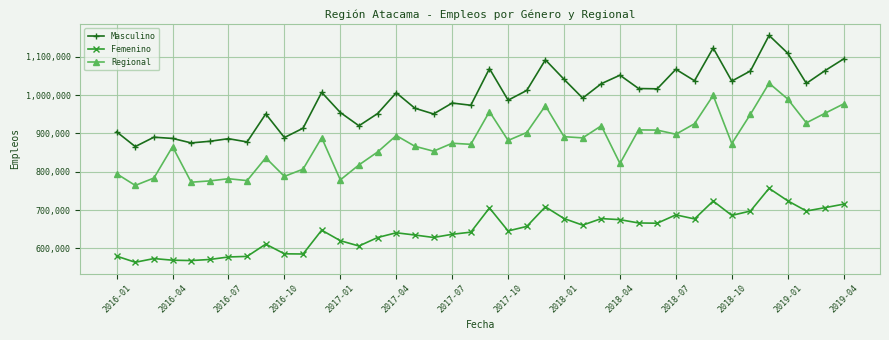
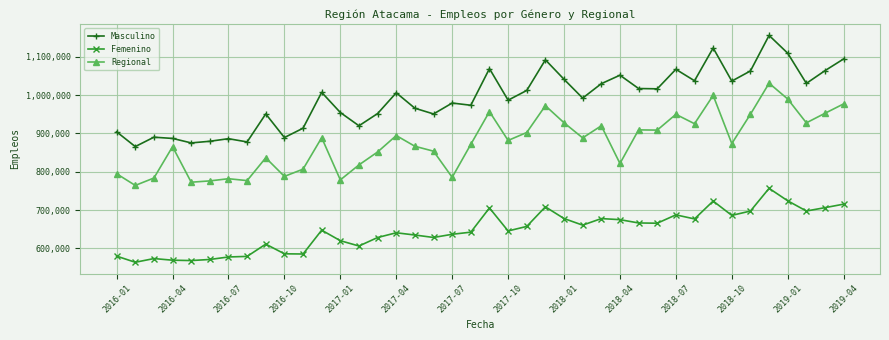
Regional, 2017-07: 870,000 -> 790,000
Regional, 2018-01: 890,000 -> 930,000
Regional, 2018-07: 900,000 -> 950,000
